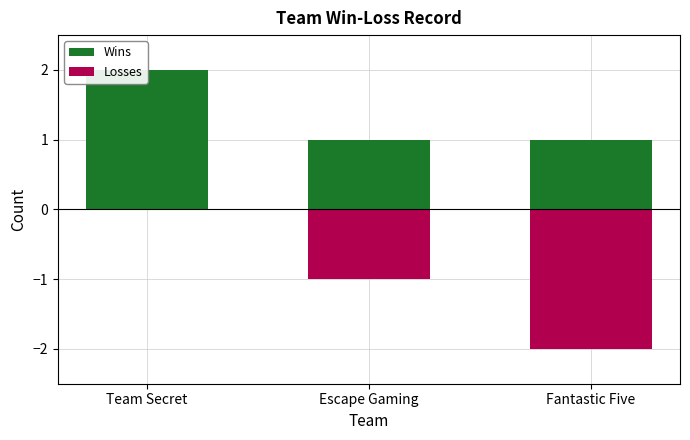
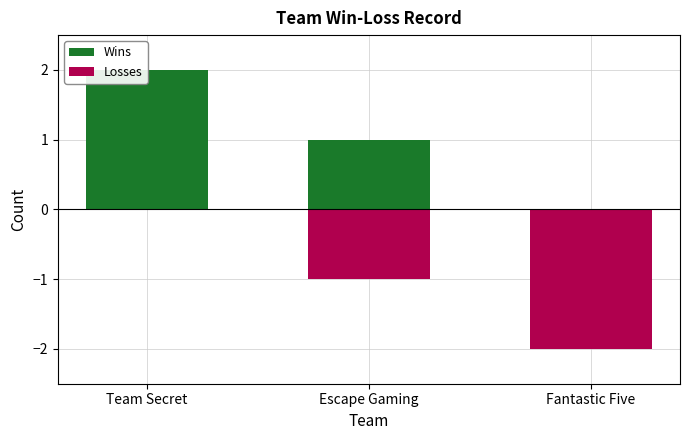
Wins, Fantastic Five: 1 -> 0
